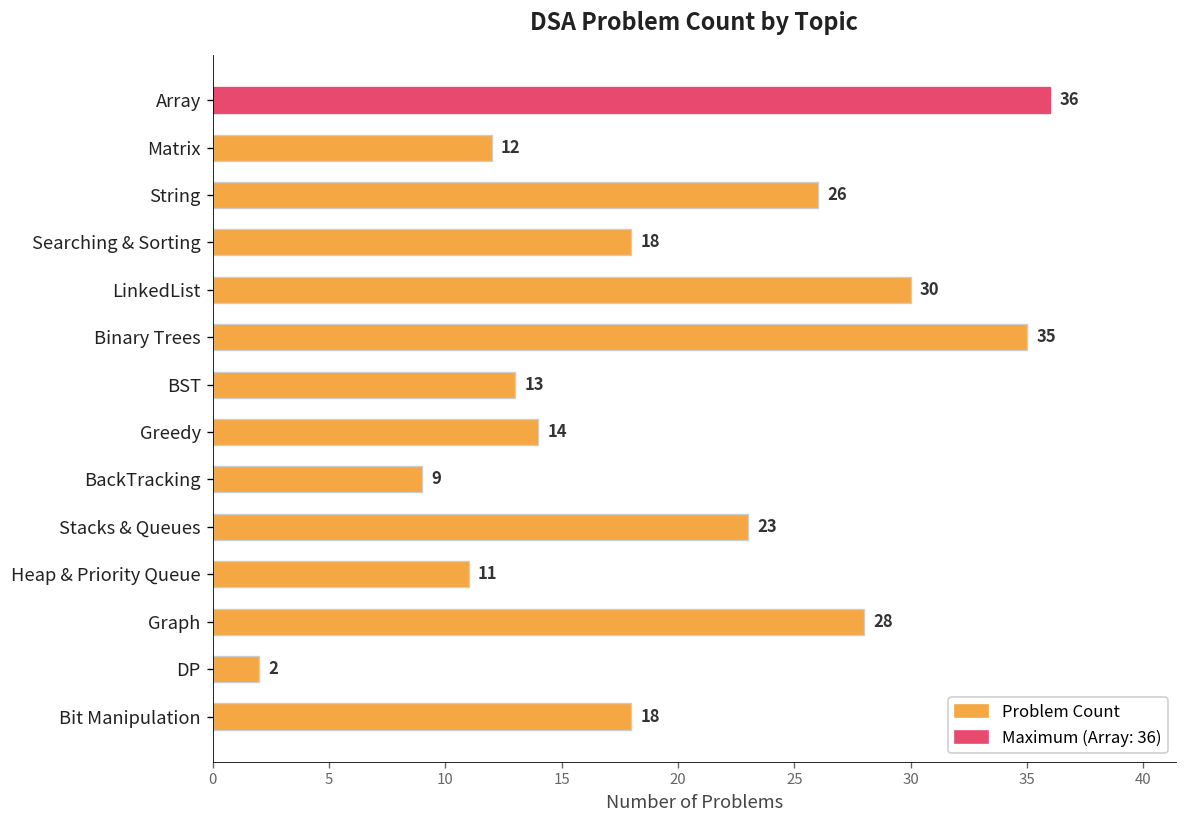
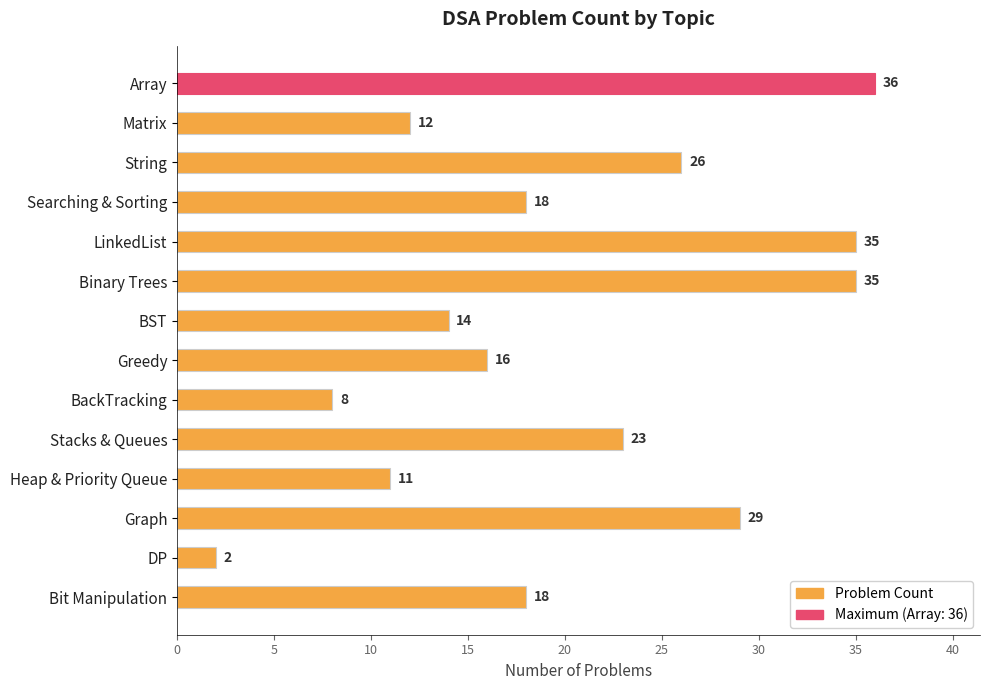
LinkedList: 30 -> 35
BST: 13 -> 14
Greedy: 14 -> 16
BackTracking: 9 -> 8
Graph: 28 -> 29
